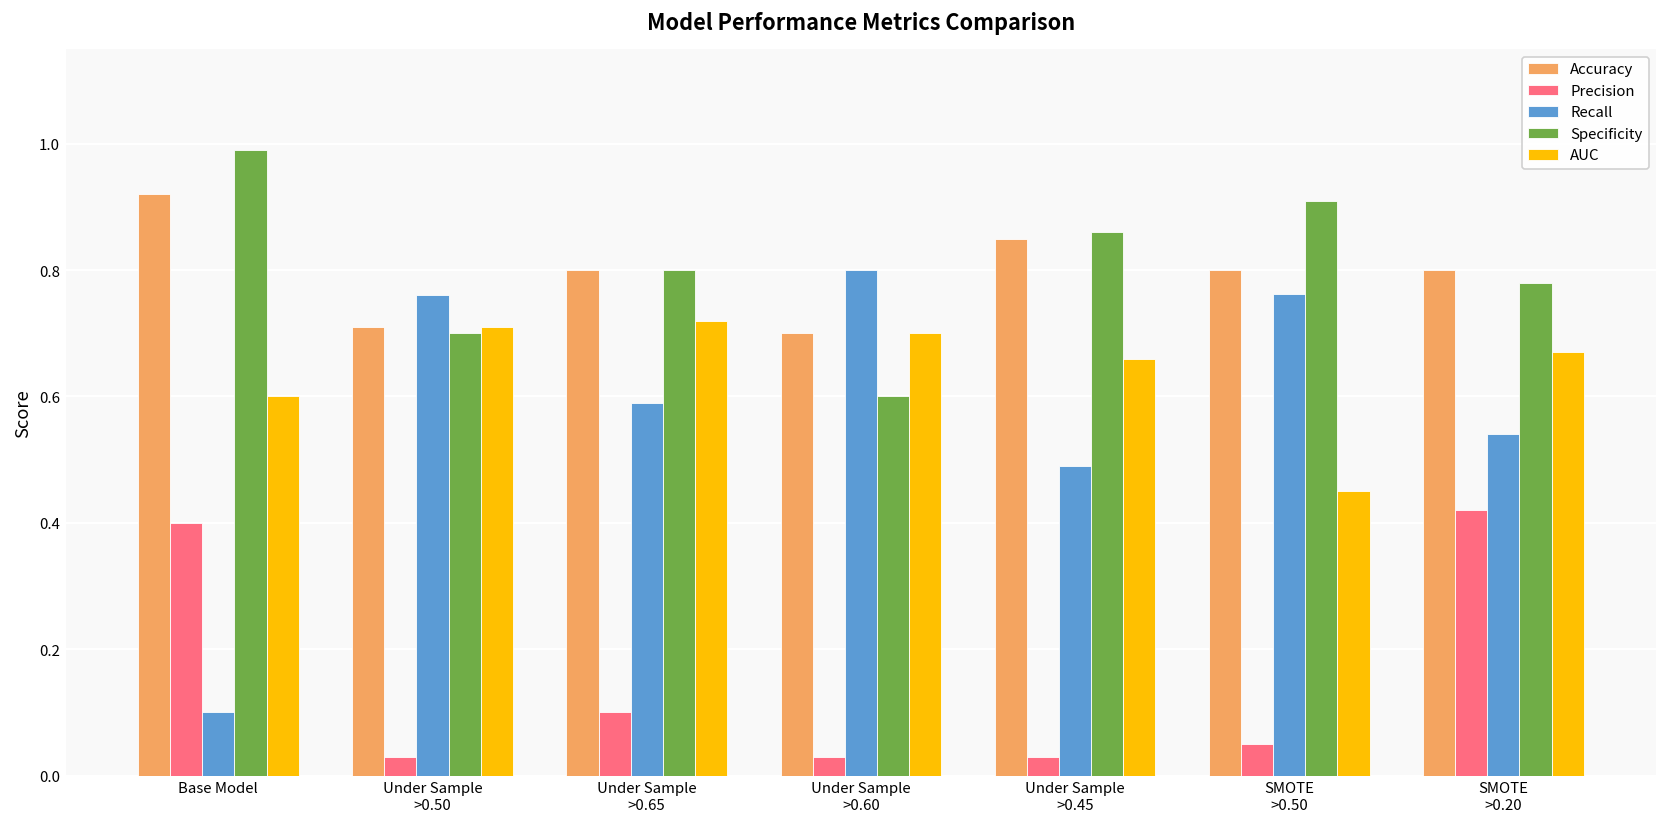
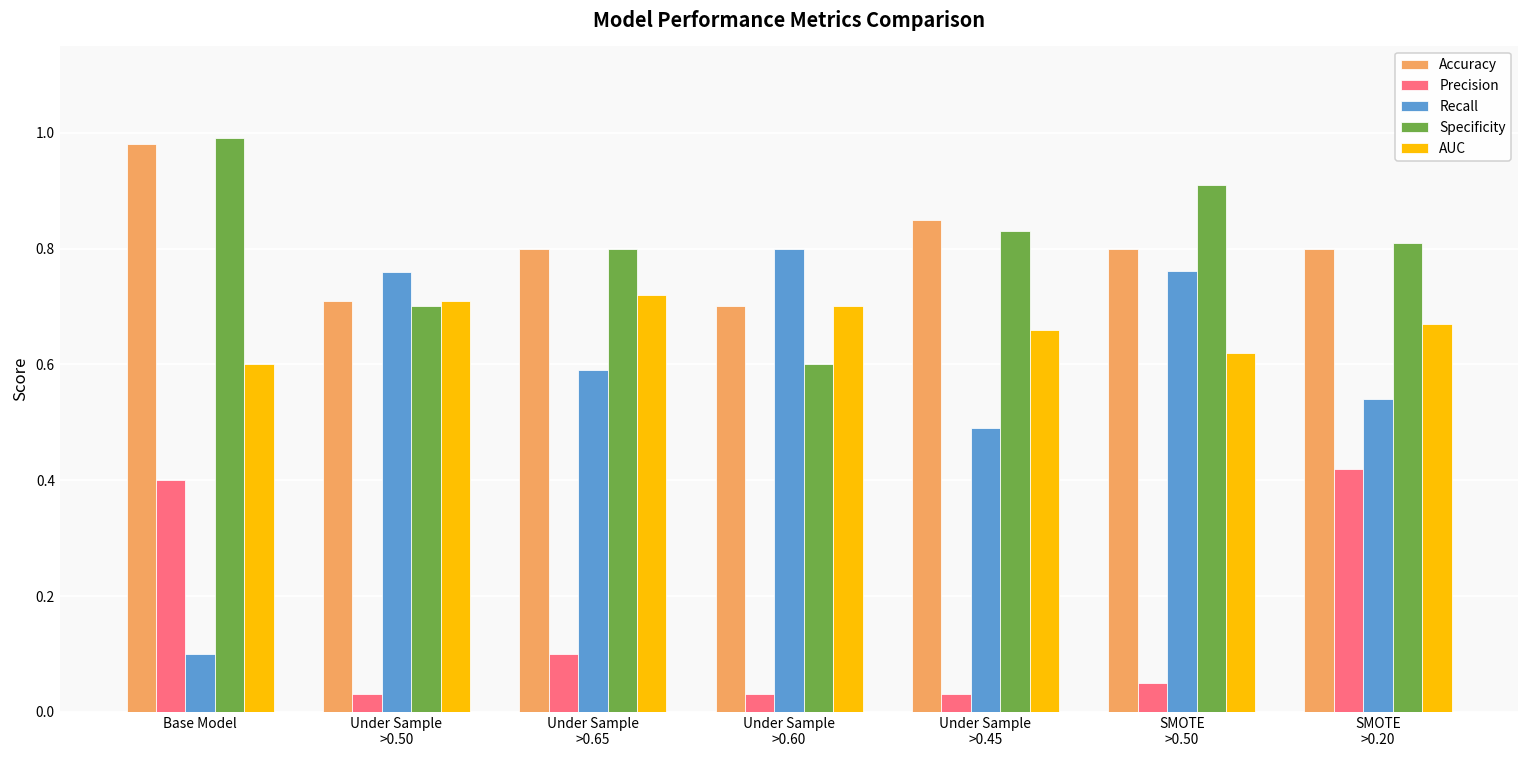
Accuracy, Base Model: 0.92 -> 0.98
Specificity, Under Sample >0.45: 0.86 -> 0.83
AUC, SMOTE >0.50: 0.45 -> 0.62
Specificity, SMOTE >0.20: 0.78 -> 0.81
